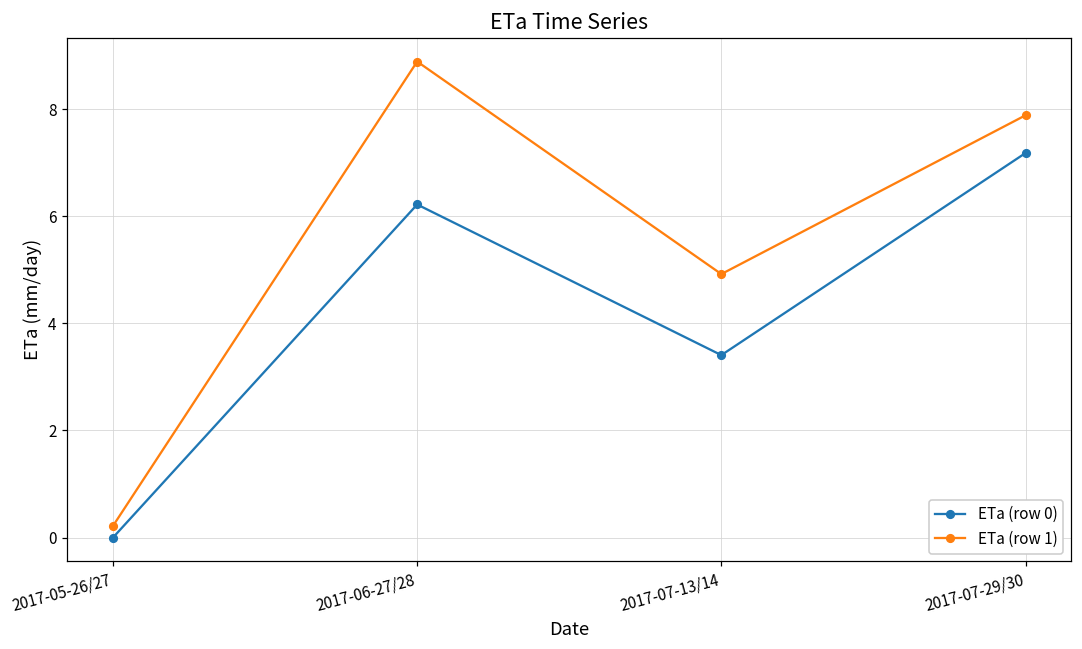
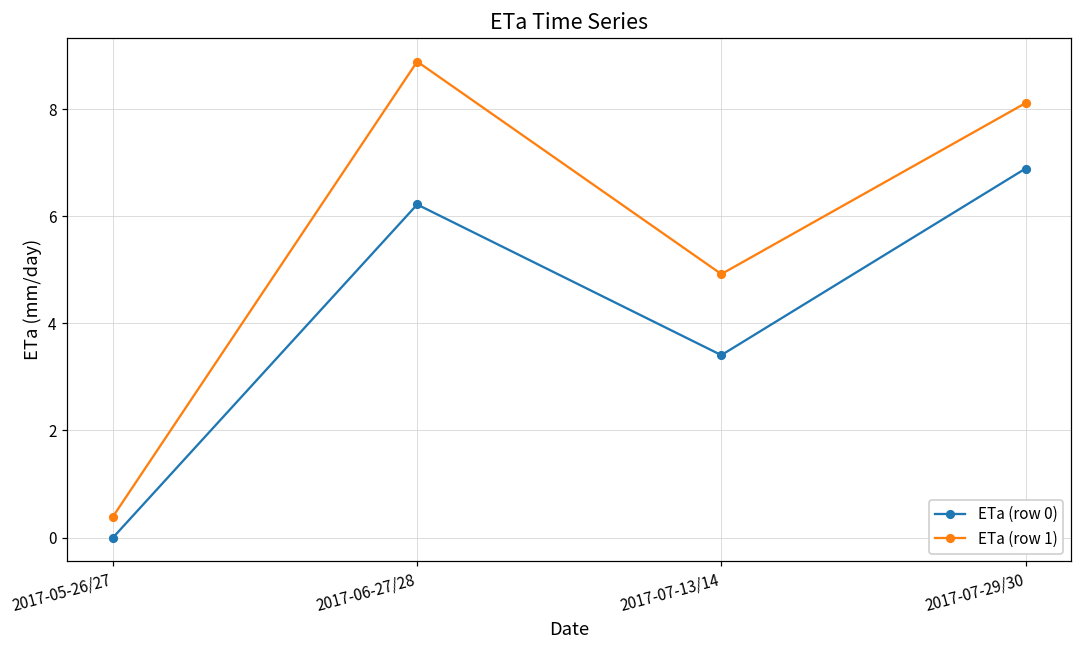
ETa (row 1), 2017-05-26/27: 0.2 -> 0.4
ETa (row 0), 2017-07-29/30: 7.2 -> 6.9
ETa (row 1), 2017-07-29/30: 7.9 -> 8.1
